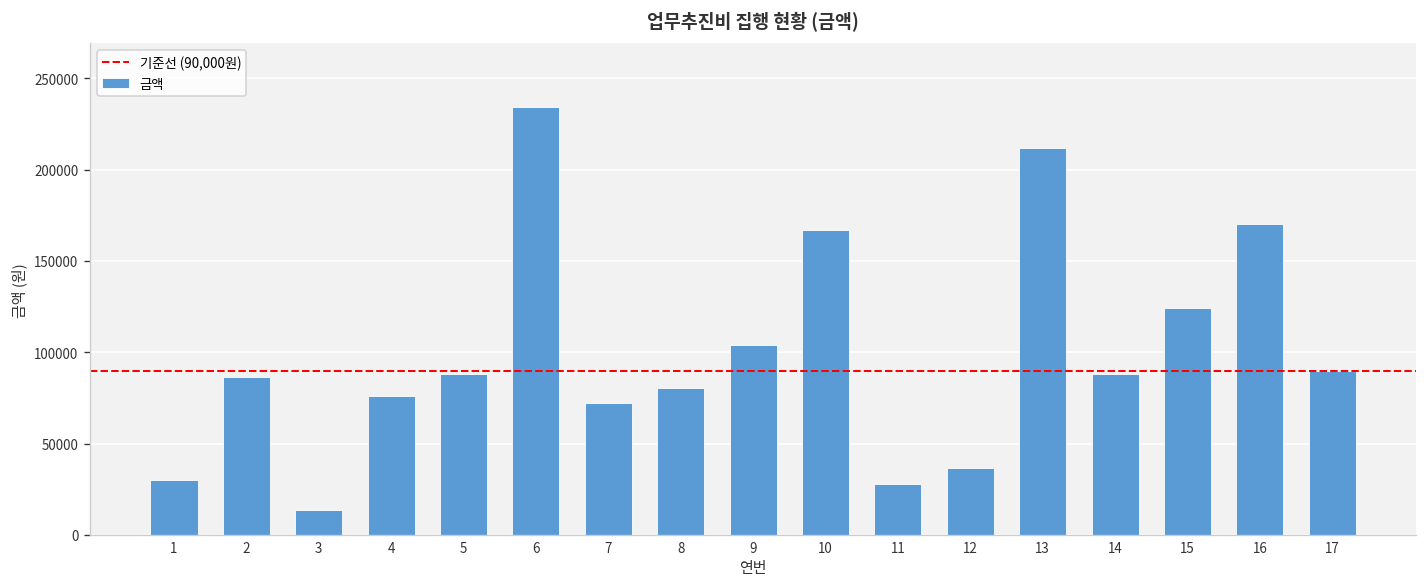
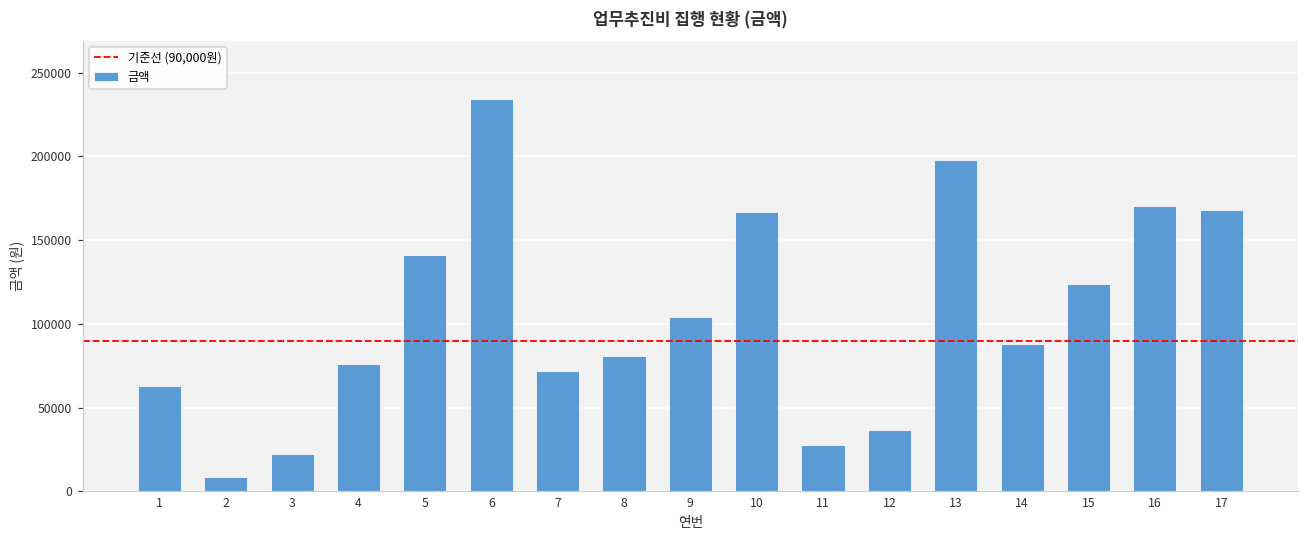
1: 30000 -> 63000
2: 86000 -> 8000
3: 13000 -> 22000
5: 88000 -> 141000
13: 212000 -> 198000
17: 90000 -> 168000
